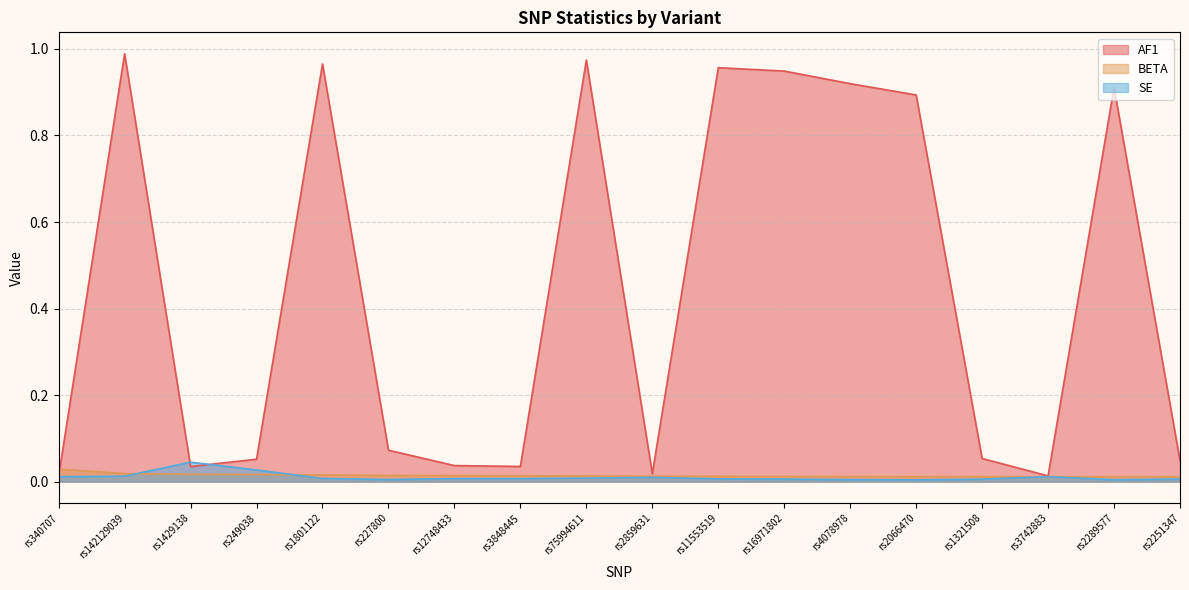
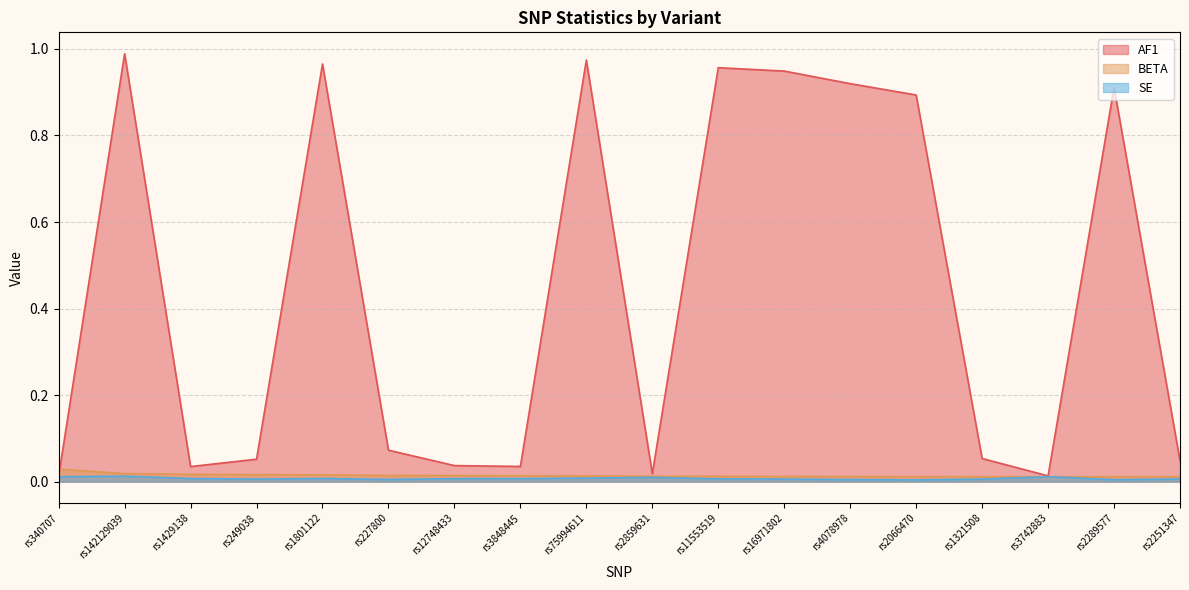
SE, rs1429138: 0.05 -> 0.01
SE, rs249038: 0.03 -> 0.01
